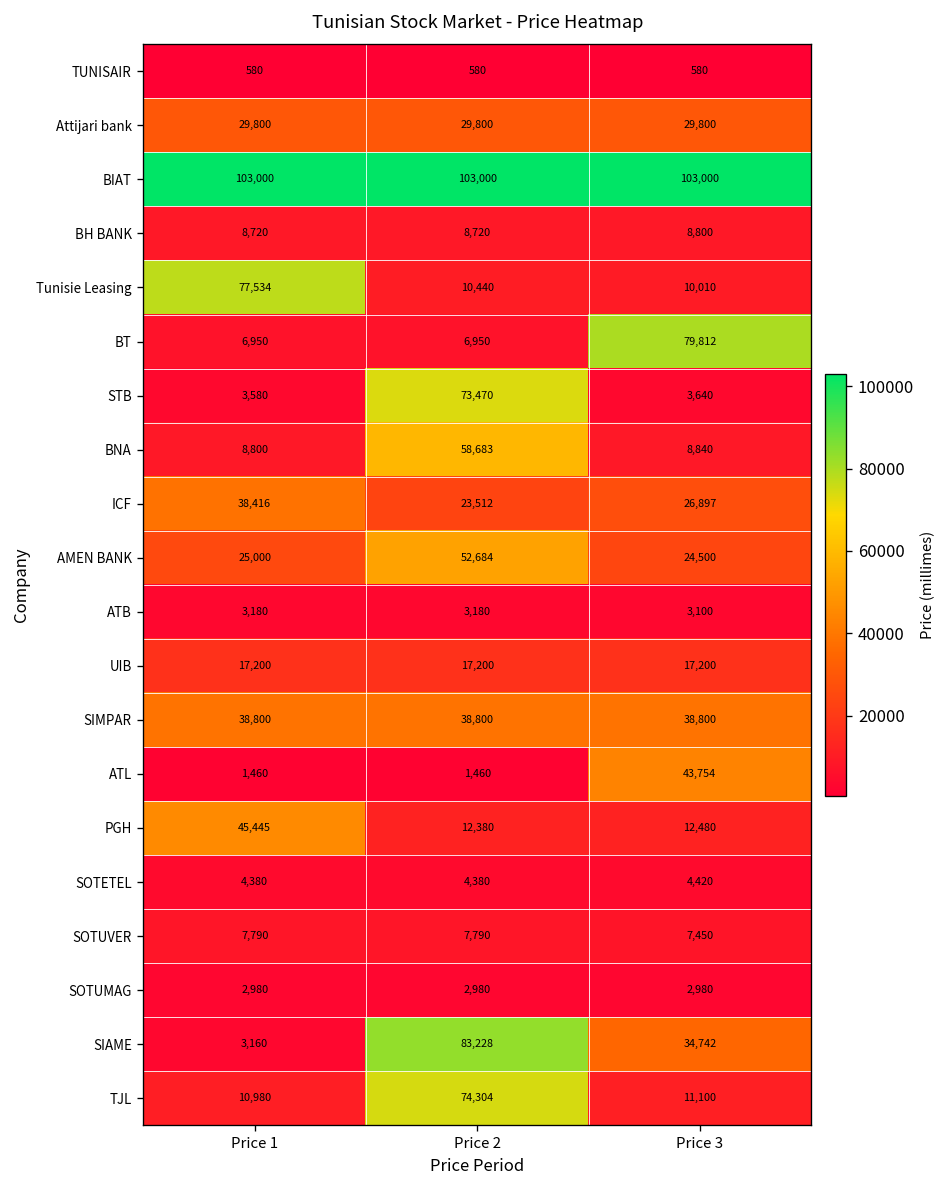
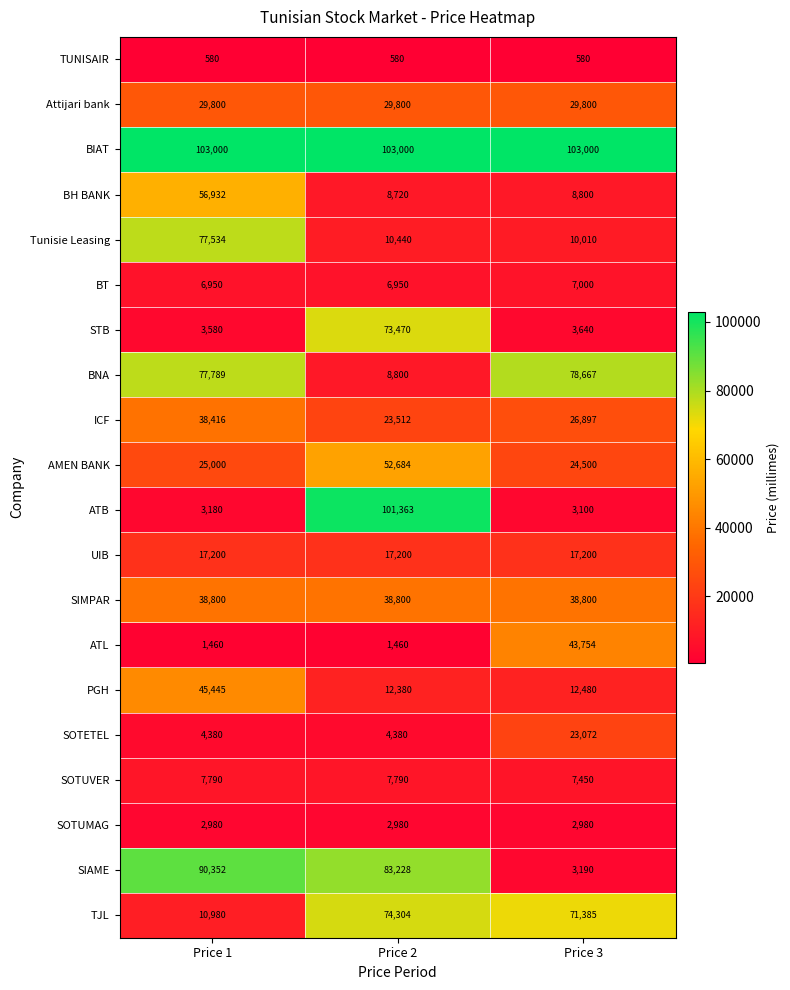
BH BANK, Price 1: 8,720 -> 56,932
BT, Price 3: 79,812 -> 7,000
BNA, Price 1: 8,800 -> 77,789
BNA, Price 2: 58,683 -> 8,800
BNA, Price 3: 8,840 -> 78,667
ATB, Price 2: 3,180 -> 101,363
SOTETEL, Price 3: 4,420 -> 23,072
SIAME, Price 1: 3,160 -> 90,352
SIAME, Price 3: 34,742 -> 3,190
TJL, Price 3: 11,100 -> 71,385
